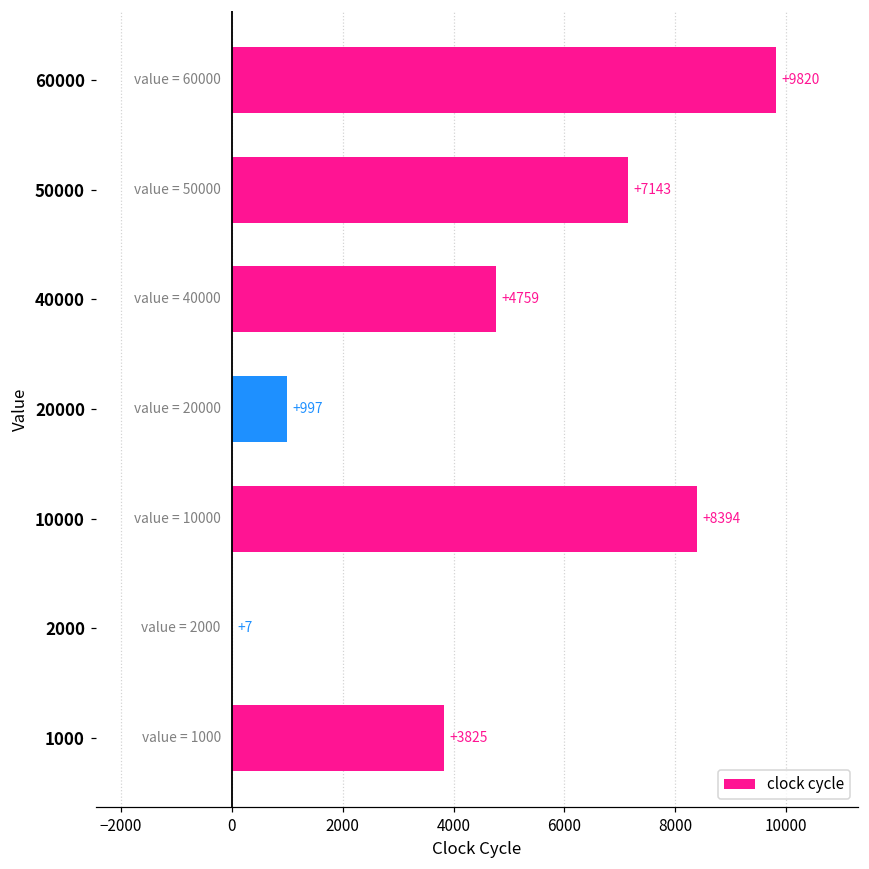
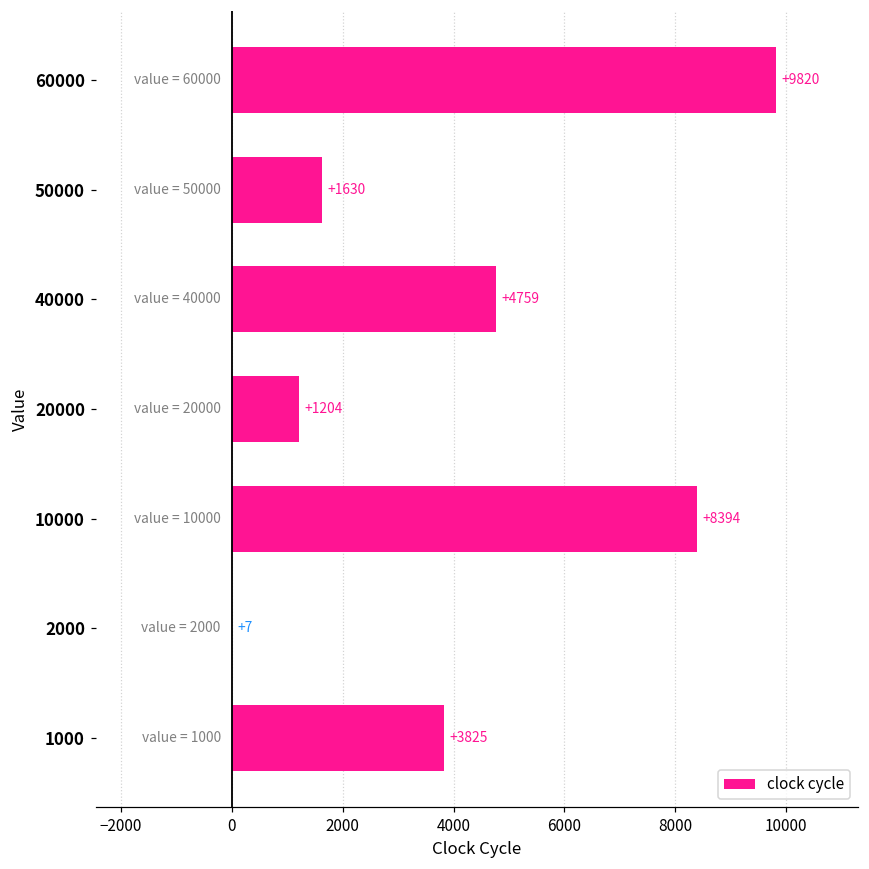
50000: +7143 -> +1630
20000: +997 -> +1204
